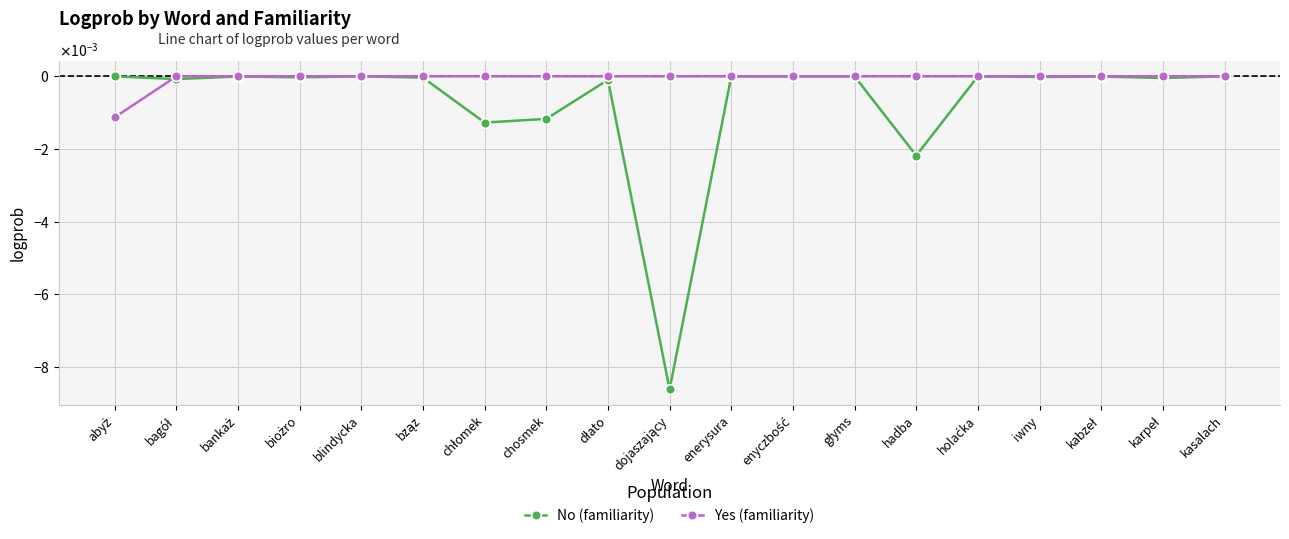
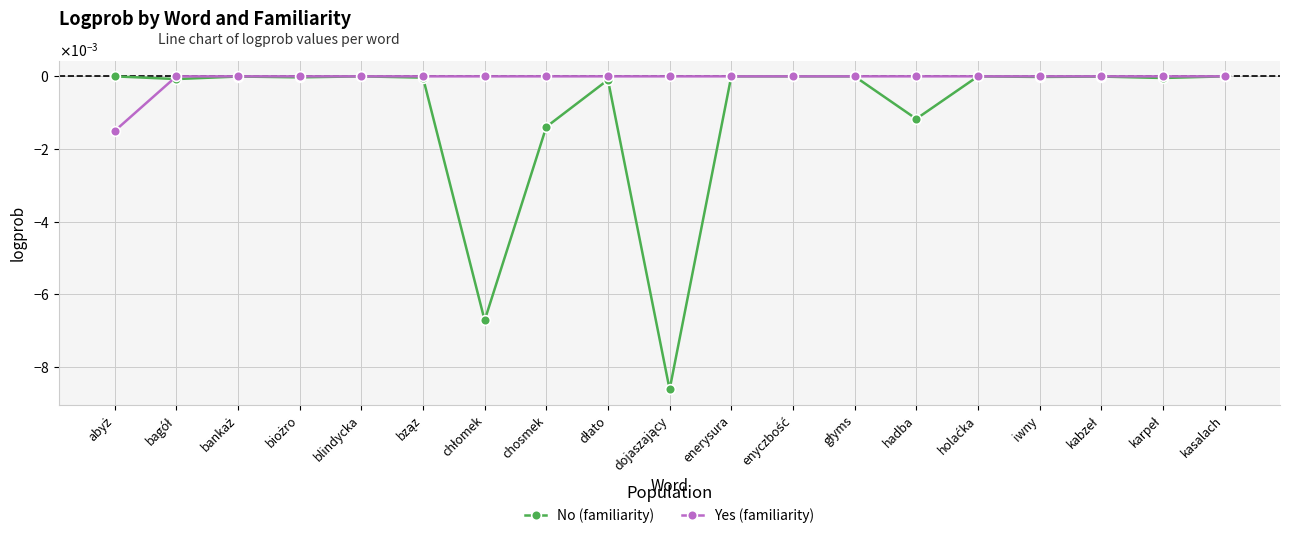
Yes (familiarity), abyż: -0.0011 -> -0.0015
No (familiarity), chłomek: -0.0013 -> -0.0067
No (familiarity), chosmek: -0.0012 -> -0.0014
No (familiarity), hadba: -0.0022 -> -0.0012
